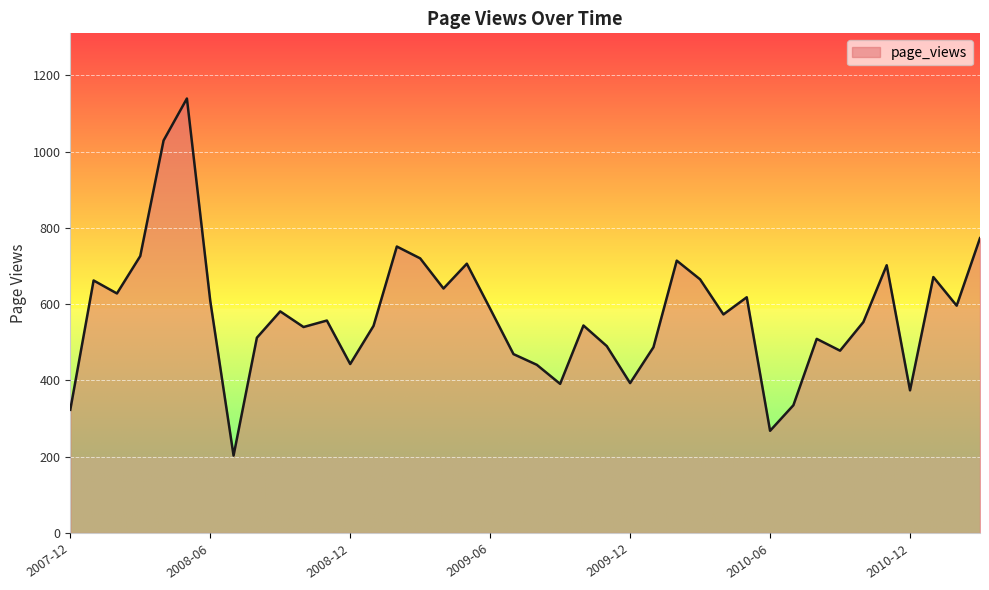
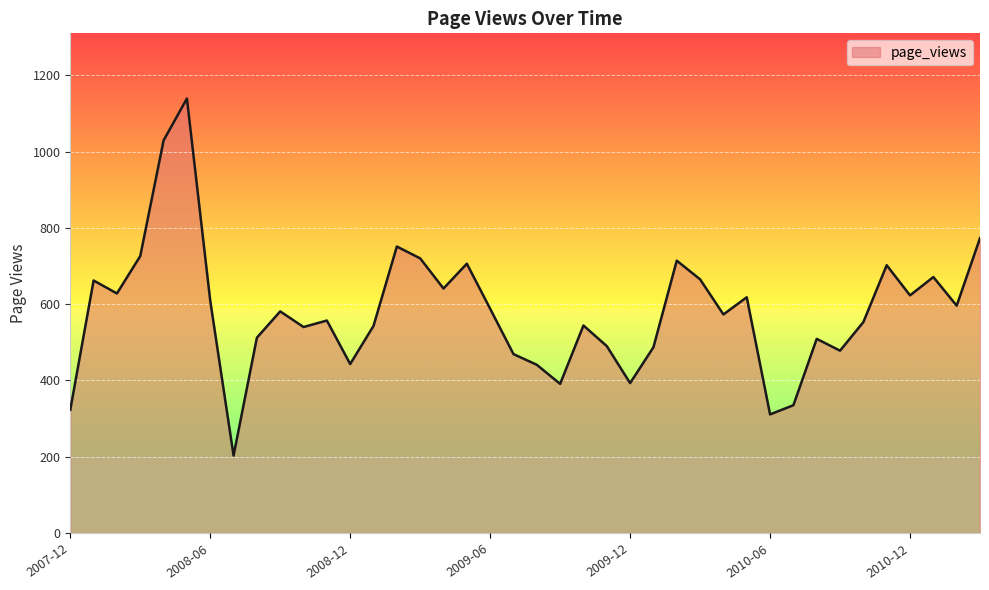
2010-06: 270 -> 310
2010-12: 370 -> 620
